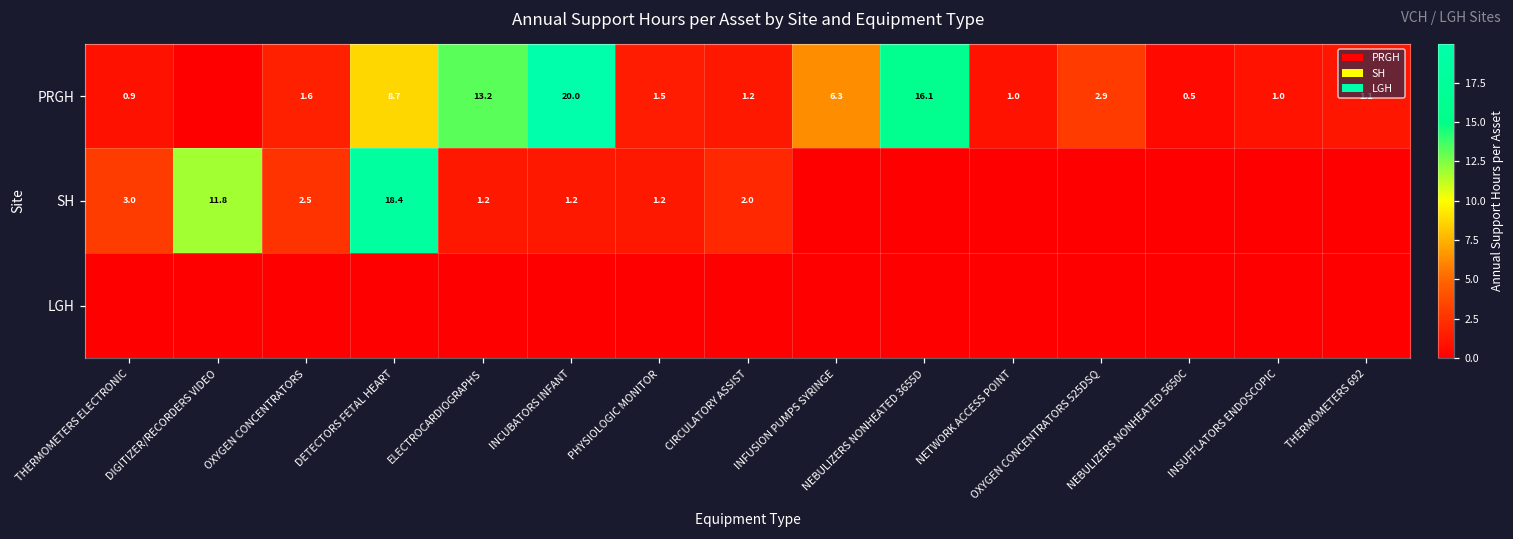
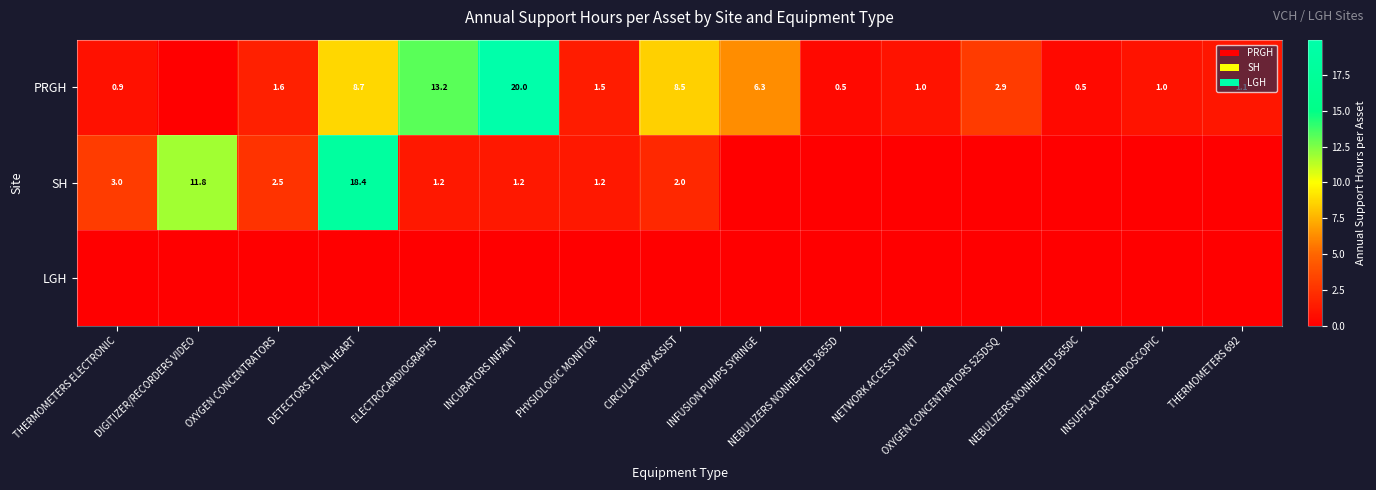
PRGH, CIRCULATORY ASSIST: 1.2 -> 8.5
PRGH, NEBULIZERS NONHEATED 3655D: 16.1 -> 0.5
